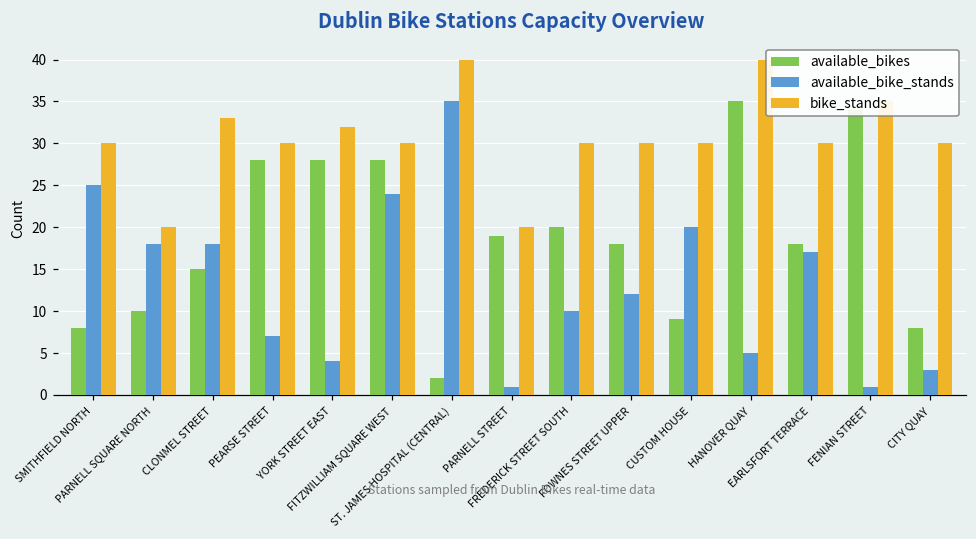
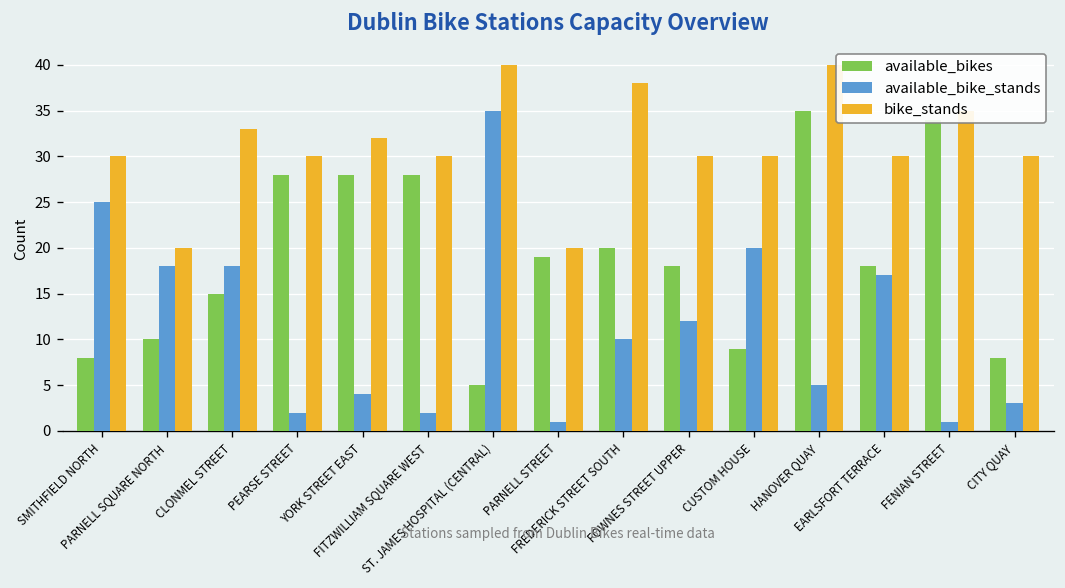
available_bike_stands, PEARSE STREET: 7 -> 2
available_bike_stands, FITZWILLIAM SQUARE WEST: 24 -> 2
available_bikes, ST. JAMES HOSPITAL (CENTRAL): 2 -> 5
bike_stands, FREDERICK STREET SOUTH: 30 -> 38
